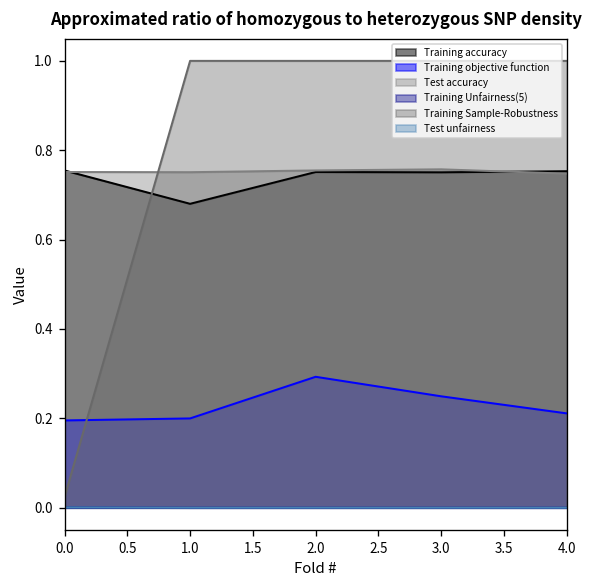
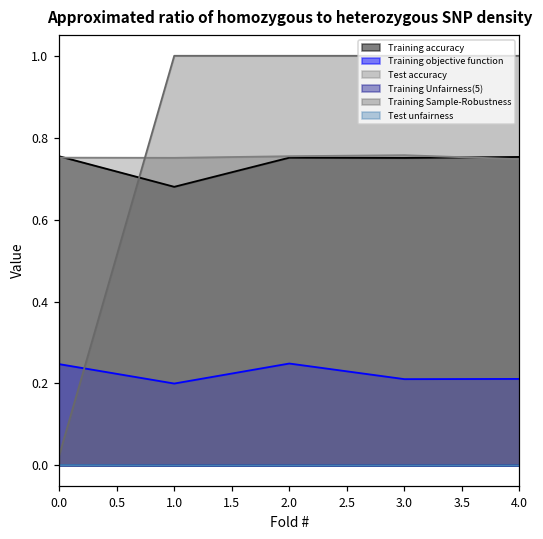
Training objective function, 0.0: 0.20 -> 0.25
Training objective function, 2.0: 0.29 -> 0.25
Training objective function, 3.0: 0.25 -> 0.21
